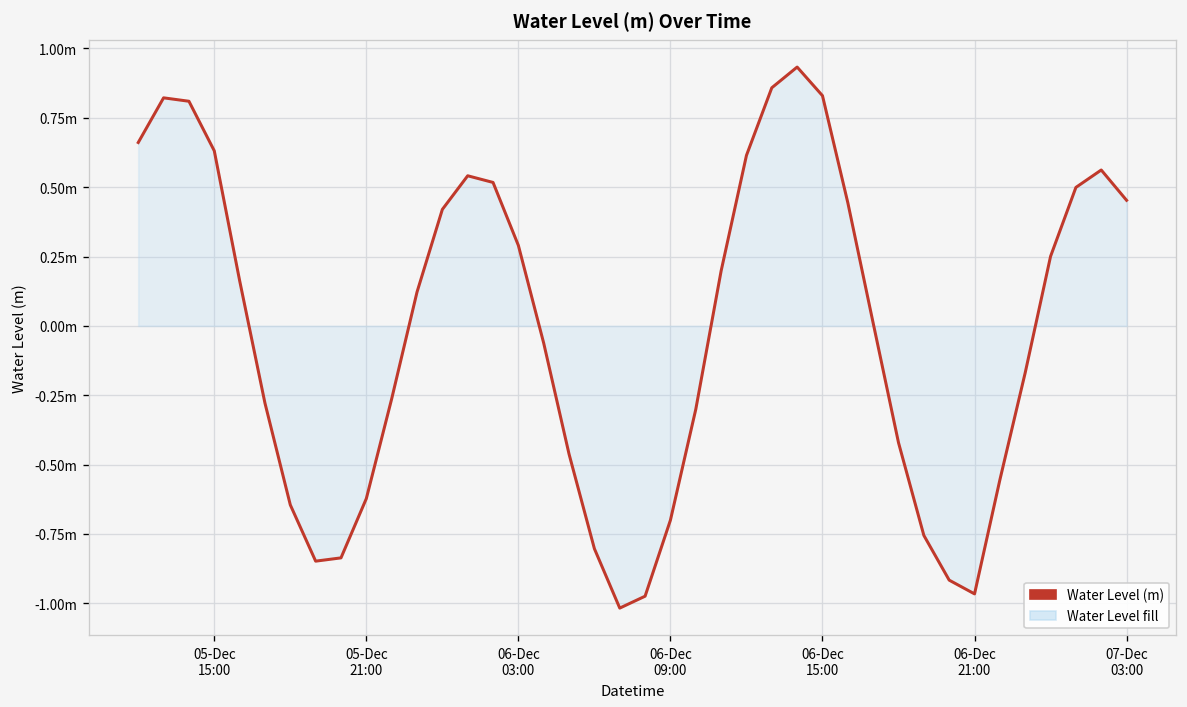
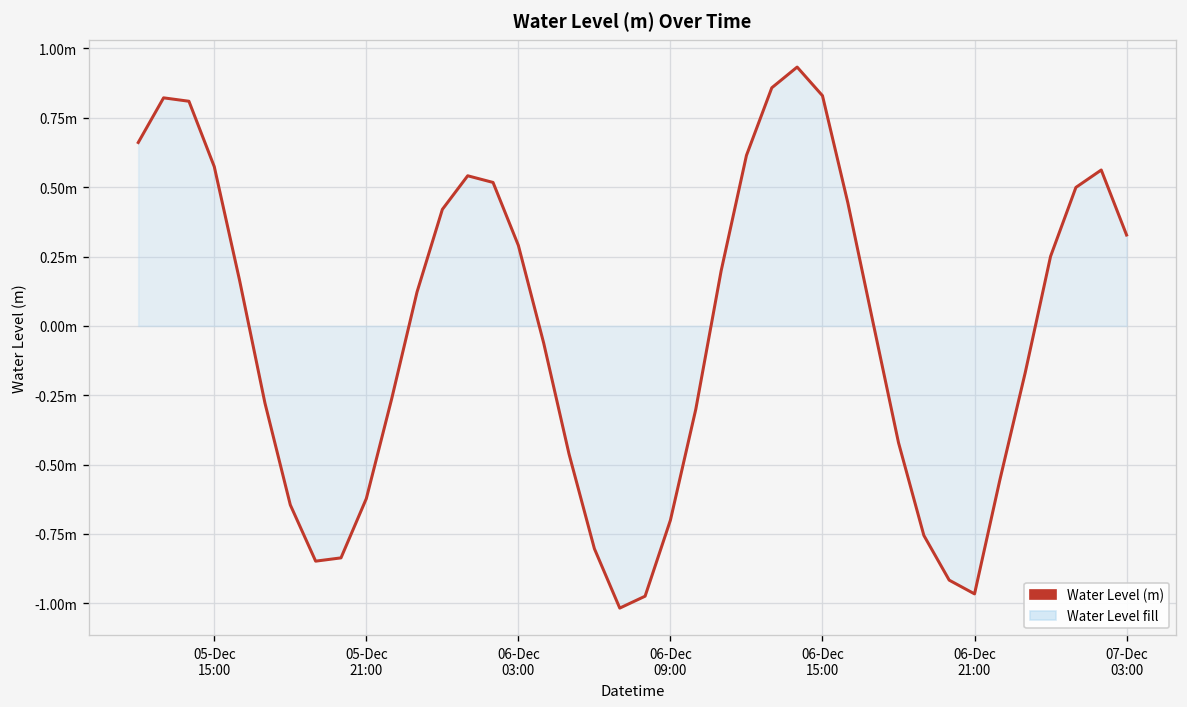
Water Level (m), 05-Dec 15:00: 0.63m -> 0.57m
Water Level (m), 07-Dec 03:00: 0.45m -> 0.33m
